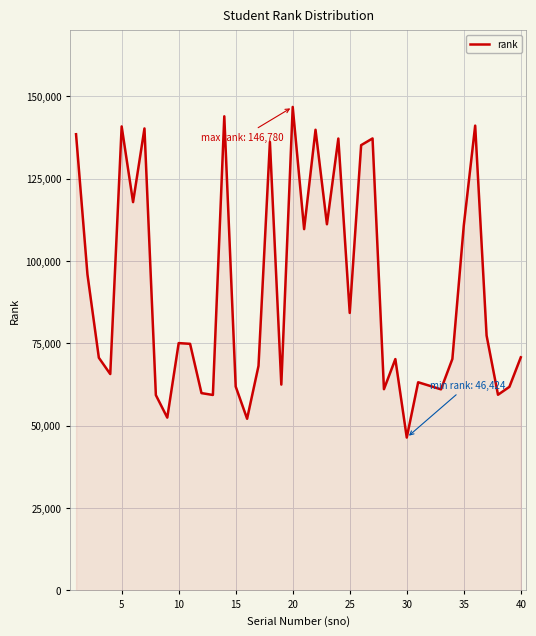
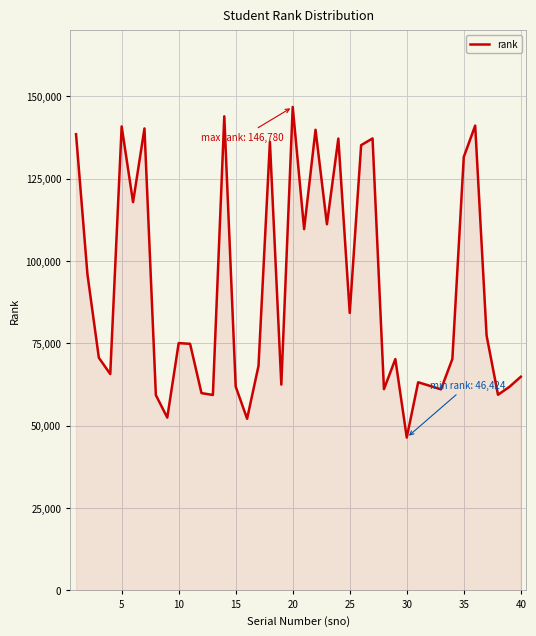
35: 111,000 -> 132,000
40: 71,000 -> 65,000
